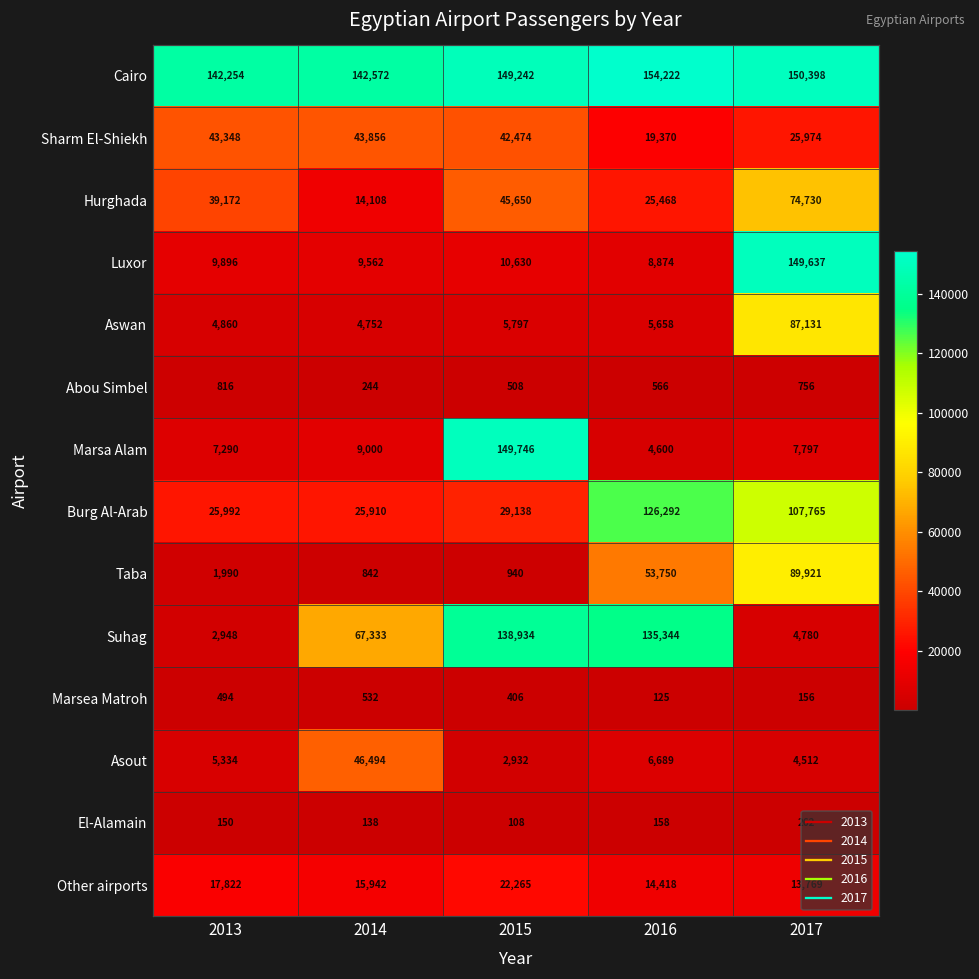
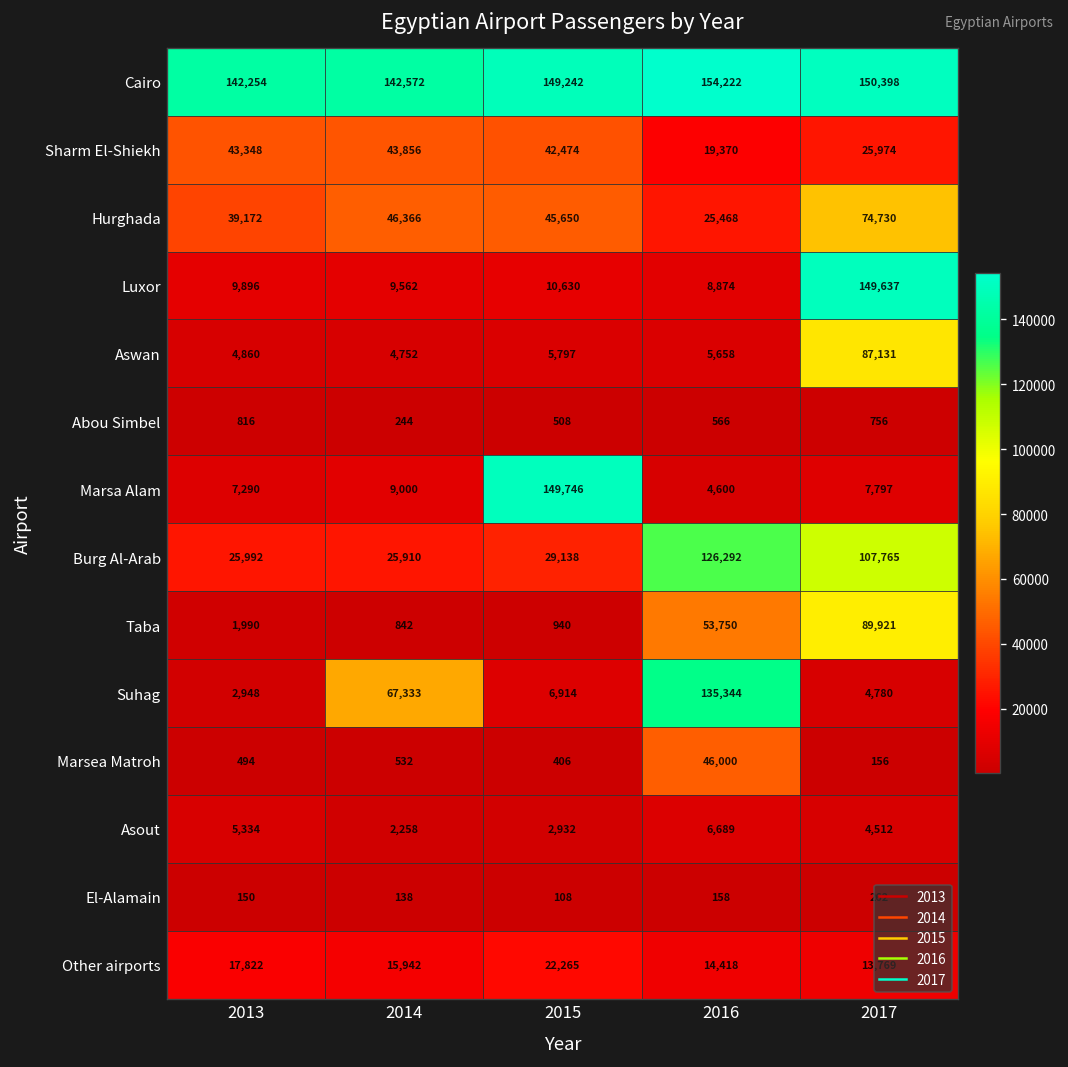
Hurghada, 2014: 14,108 -> 46,366
Suhag, 2015: 138,934 -> 6,914
Marsea Matroh, 2016: 125 -> 46,000
Asout, 2014: 46,494 -> 2,258
